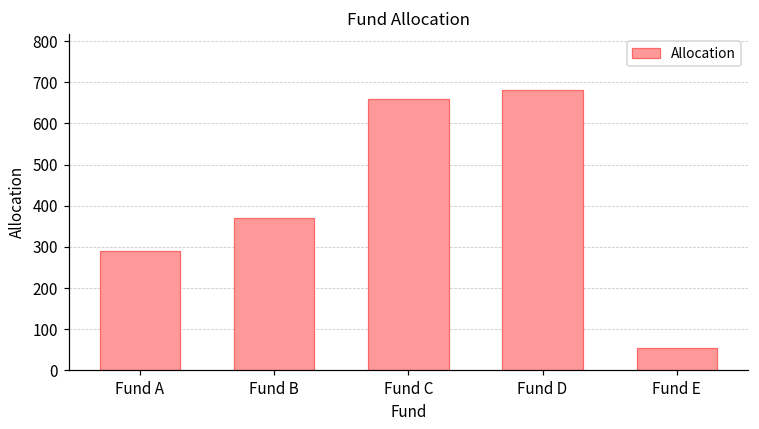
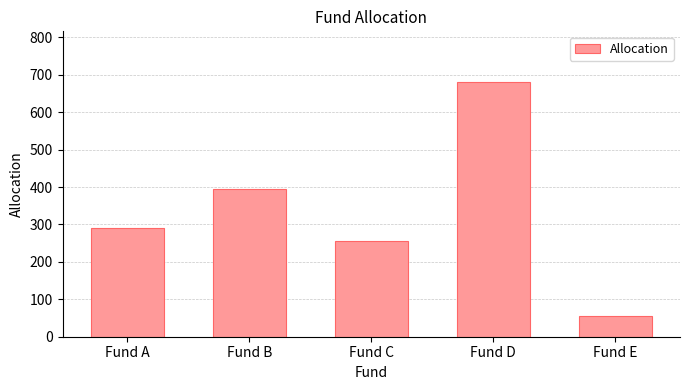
Fund B: 370 -> 400
Fund C: 660 -> 260
